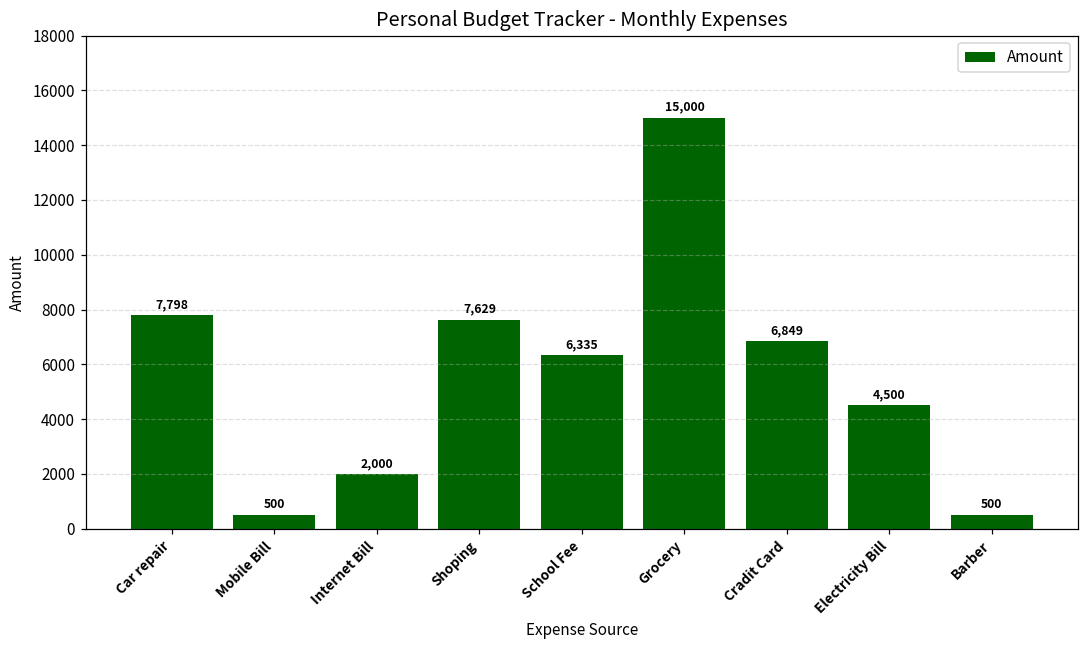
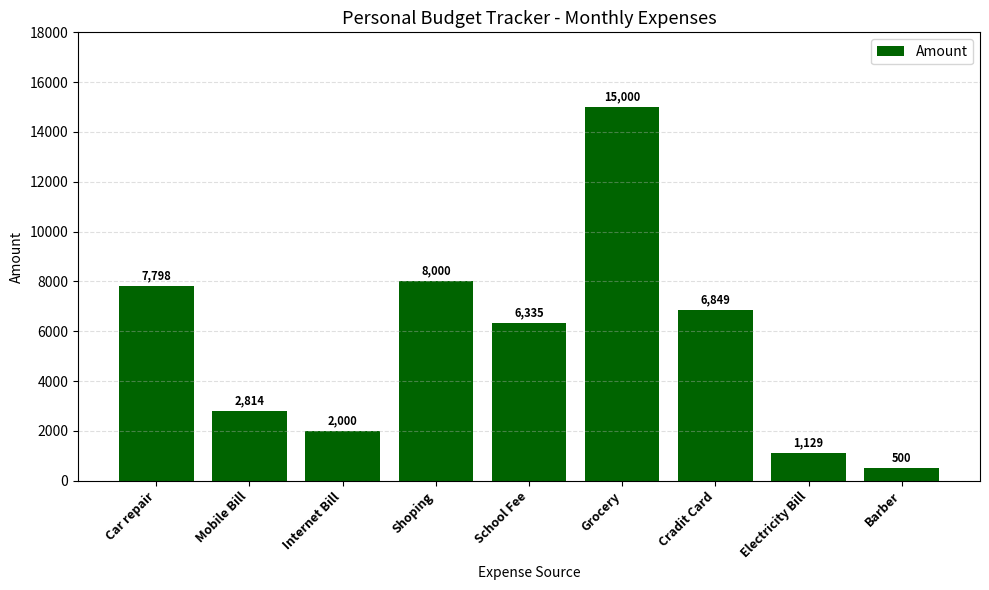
Mobile Bill: 500 -> 2,814
Shoping: 7,629 -> 8,000
Electricity Bill: 4,500 -> 1,129
